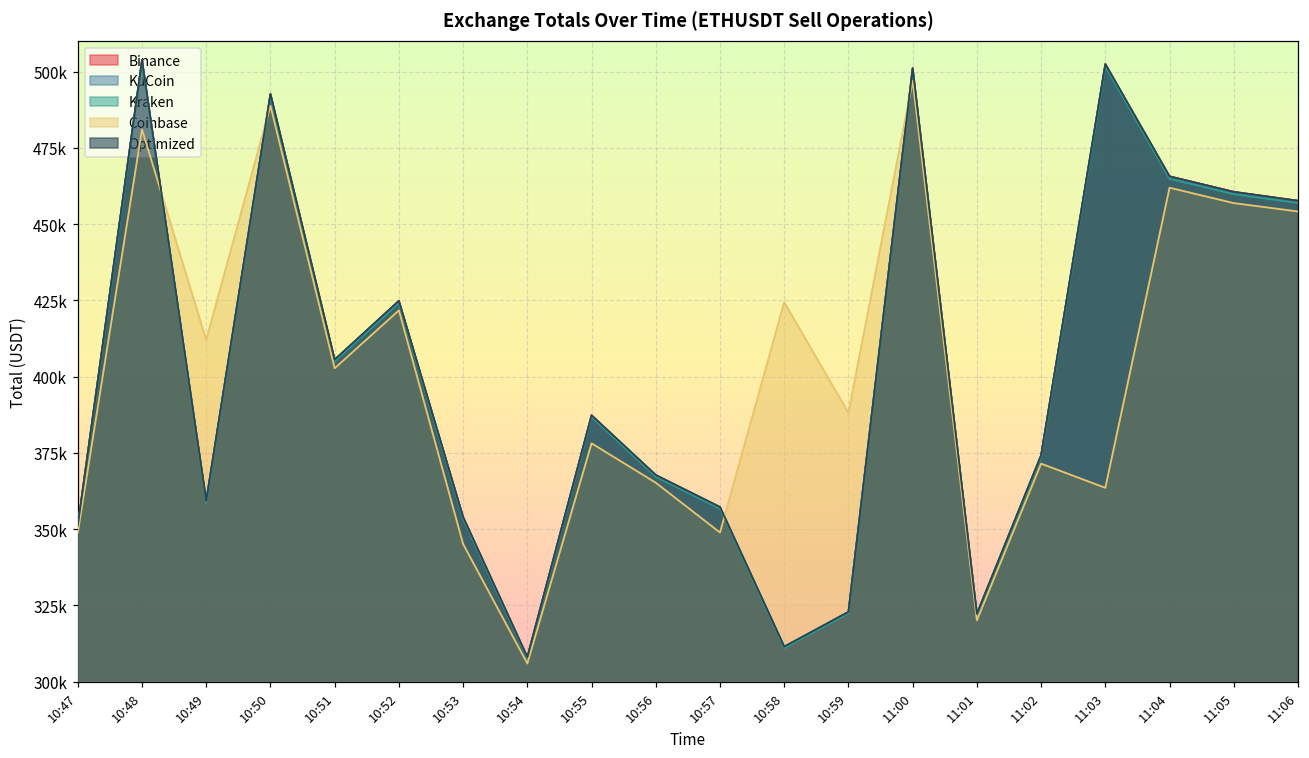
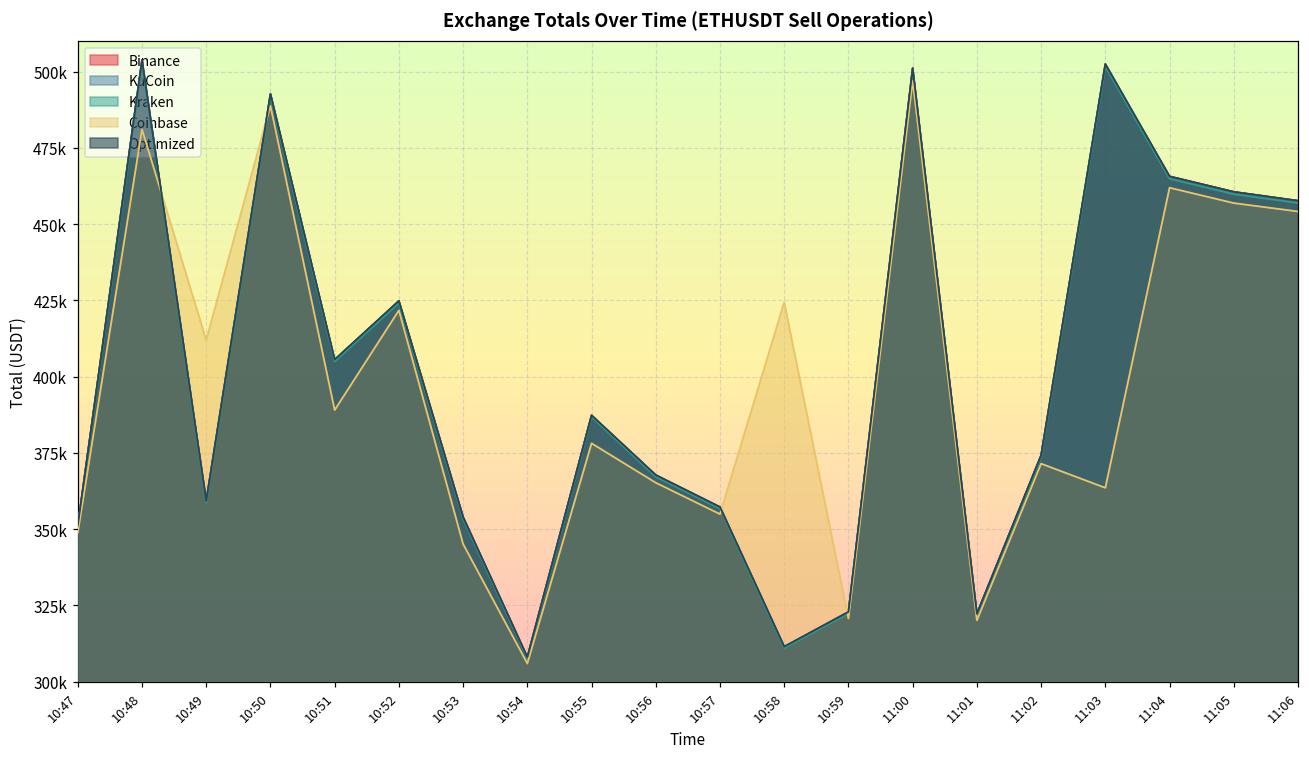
Coinbase, 10:51: 403000 -> 389000
Coinbase, 10:57: 349000 -> 355000
Coinbase, 10:59: 388000 -> 321000
